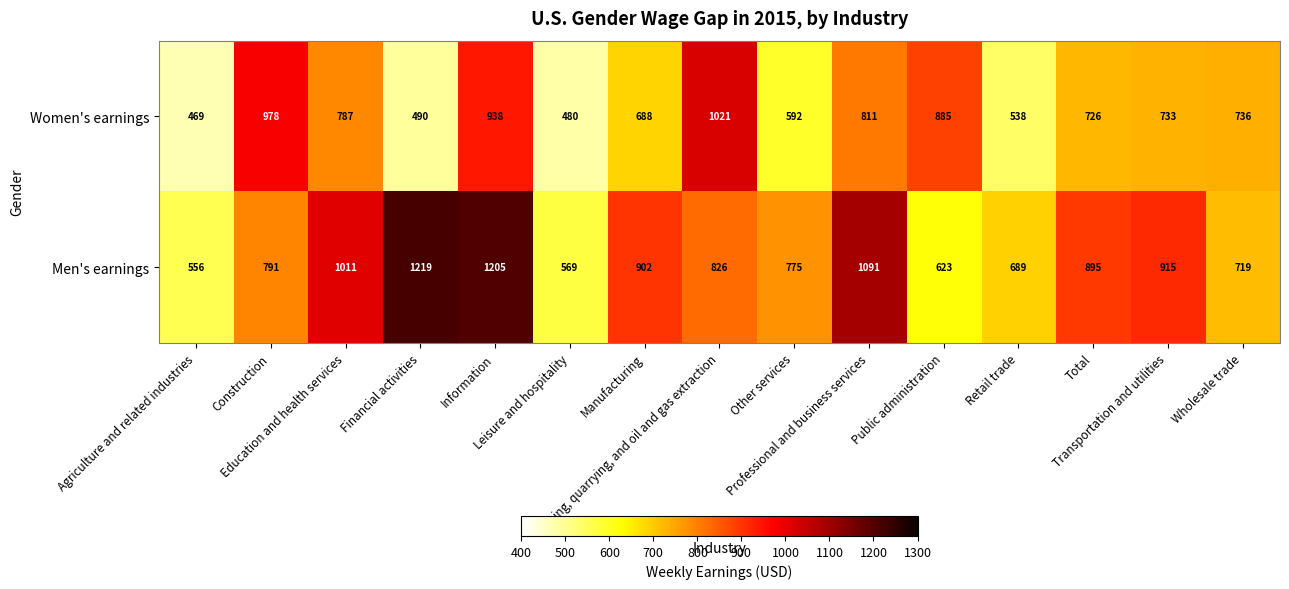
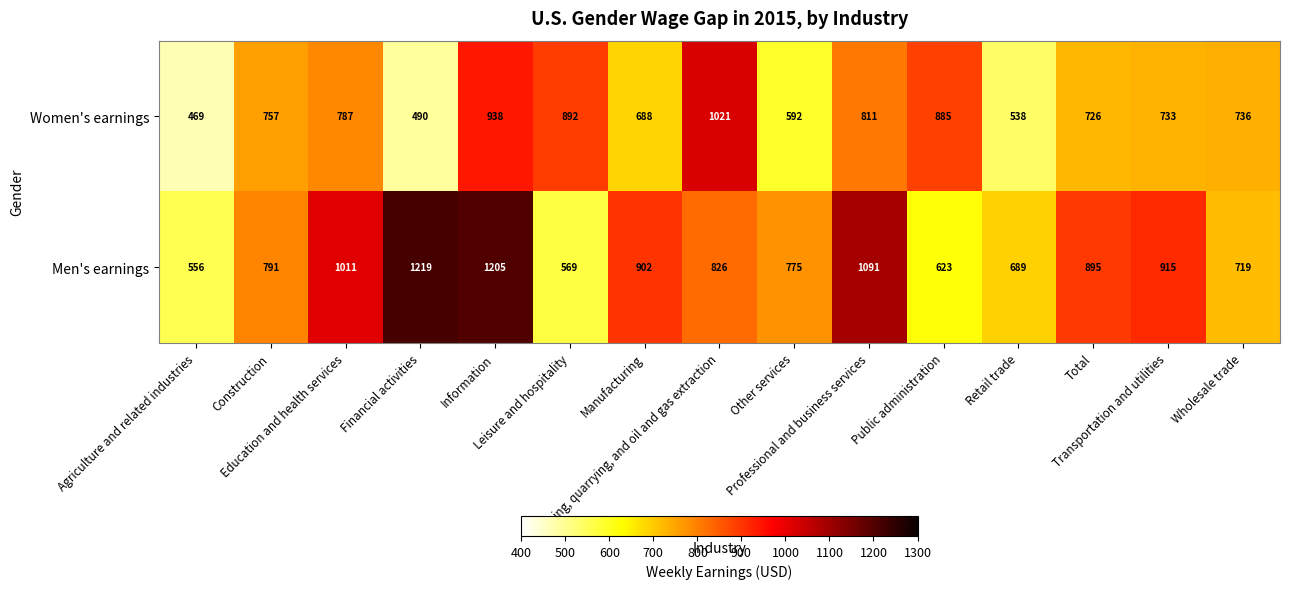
Women's earnings, Construction: 978 -> 757
Women's earnings, Leisure and hospitality: 480 -> 892
